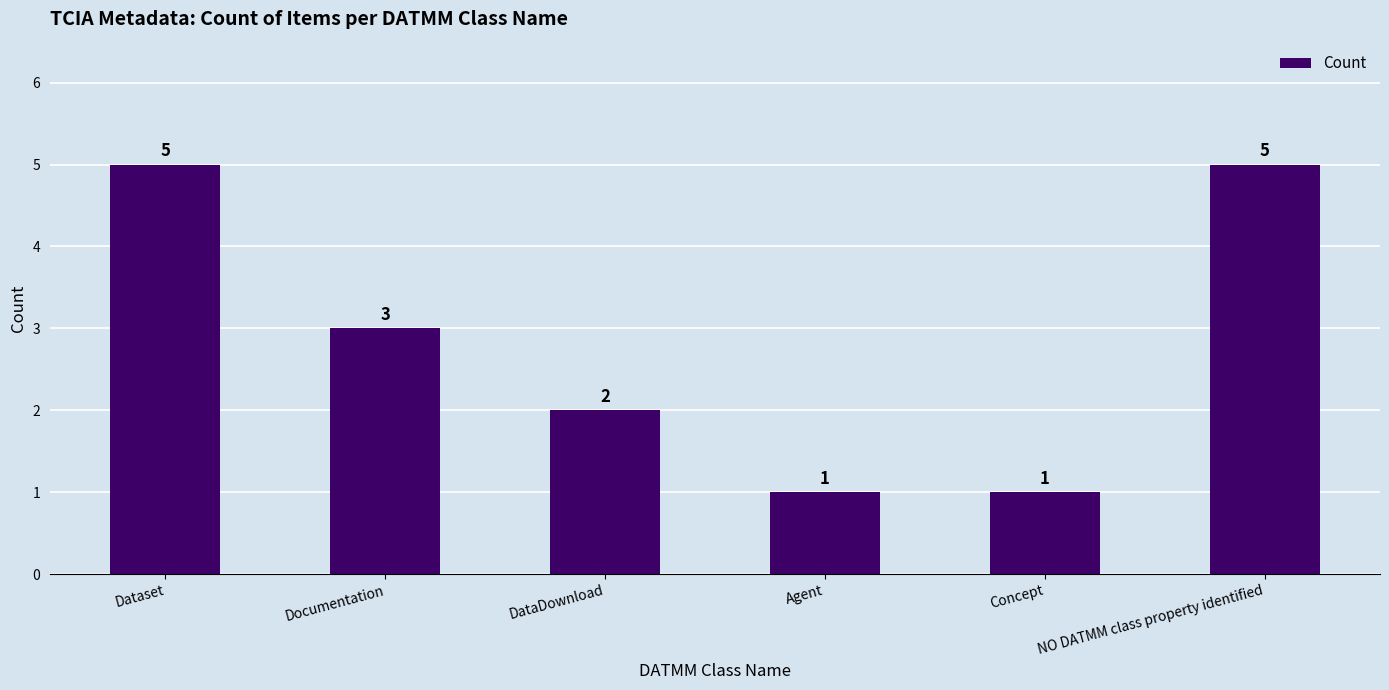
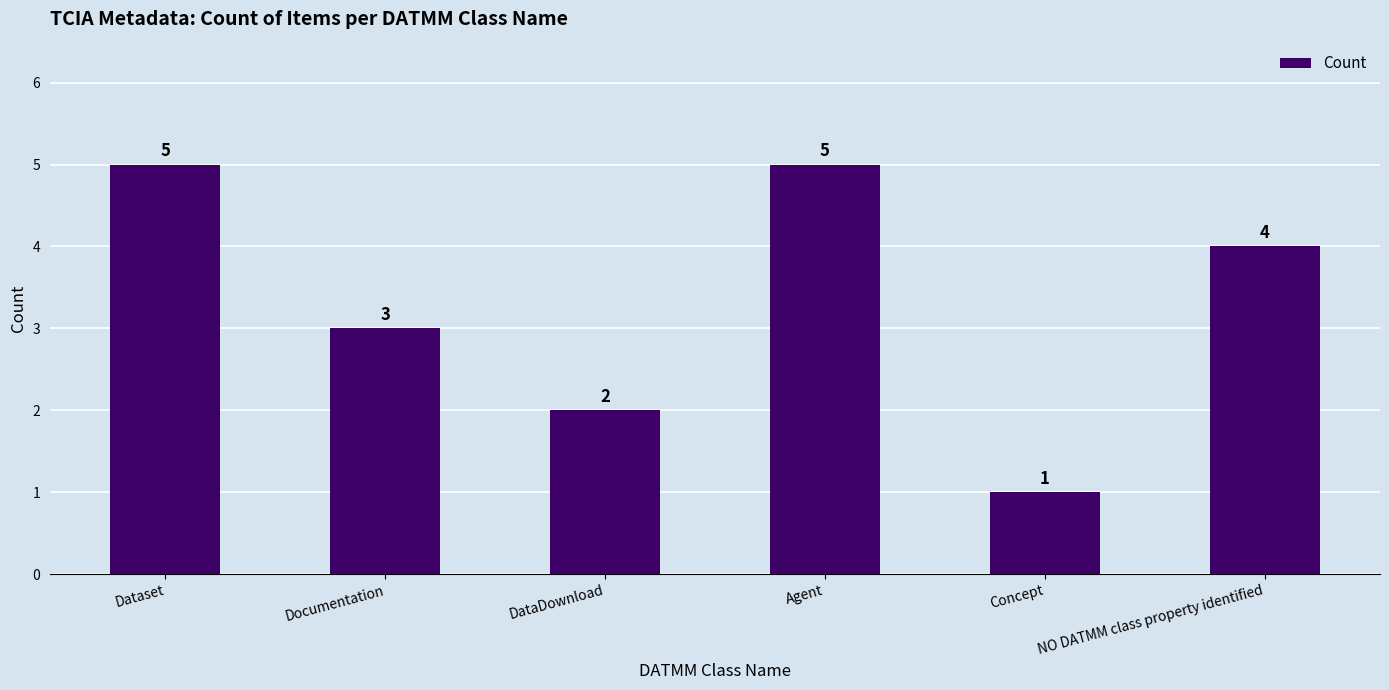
Agent: 1 -> 5
NO DATMM class property identified: 5 -> 4
